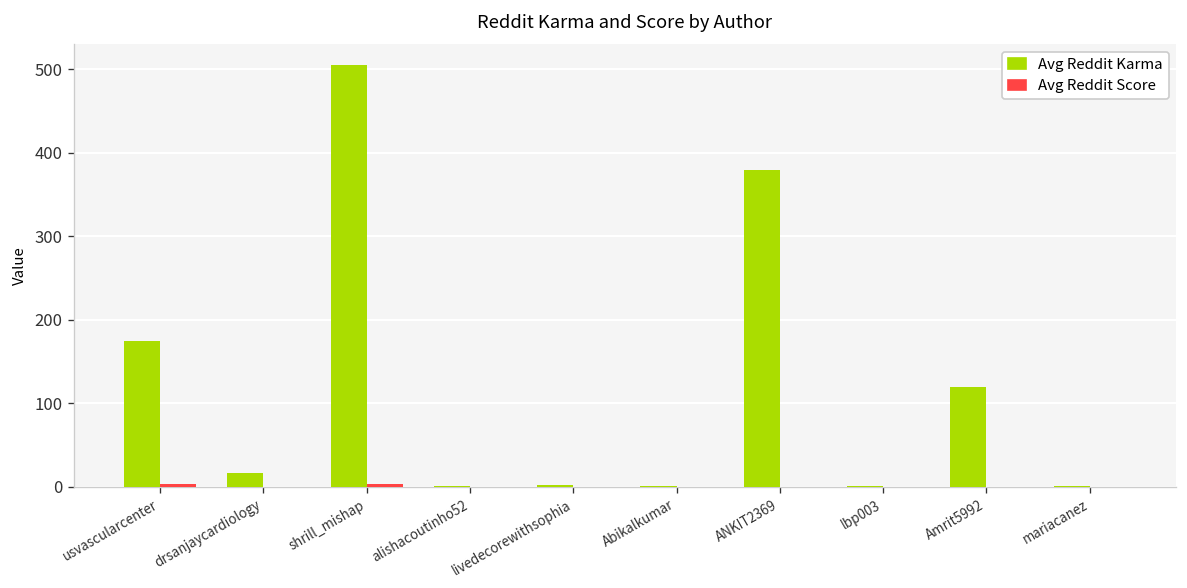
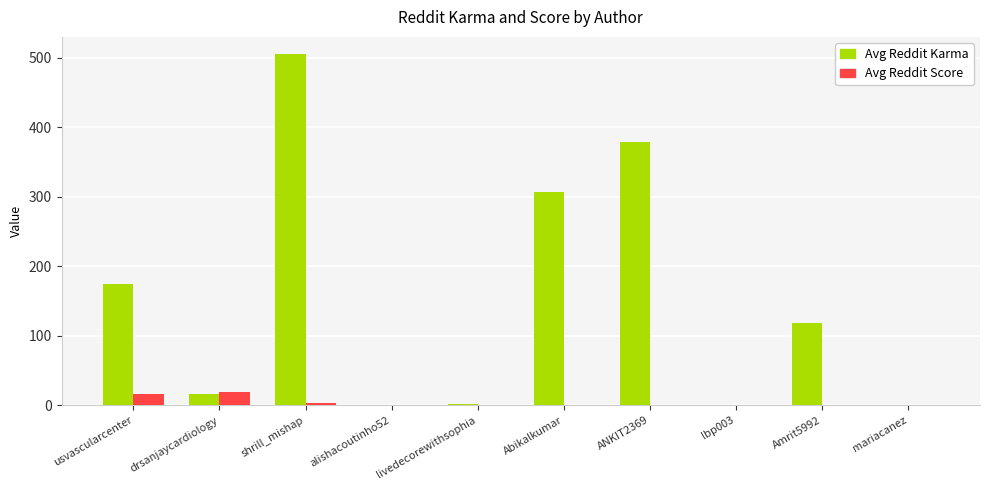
Avg Reddit Score, usvascularcenter: 0 -> 20
Avg Reddit Score, drsanjaycardiology: 0 -> 20
Avg Reddit Karma, Abikalkumar: 0 -> 310
